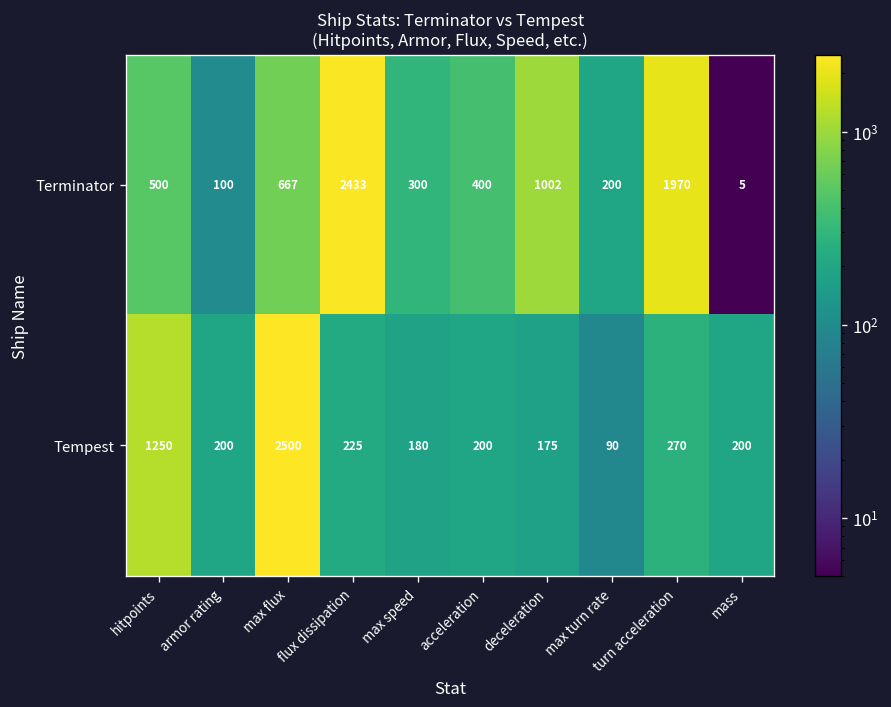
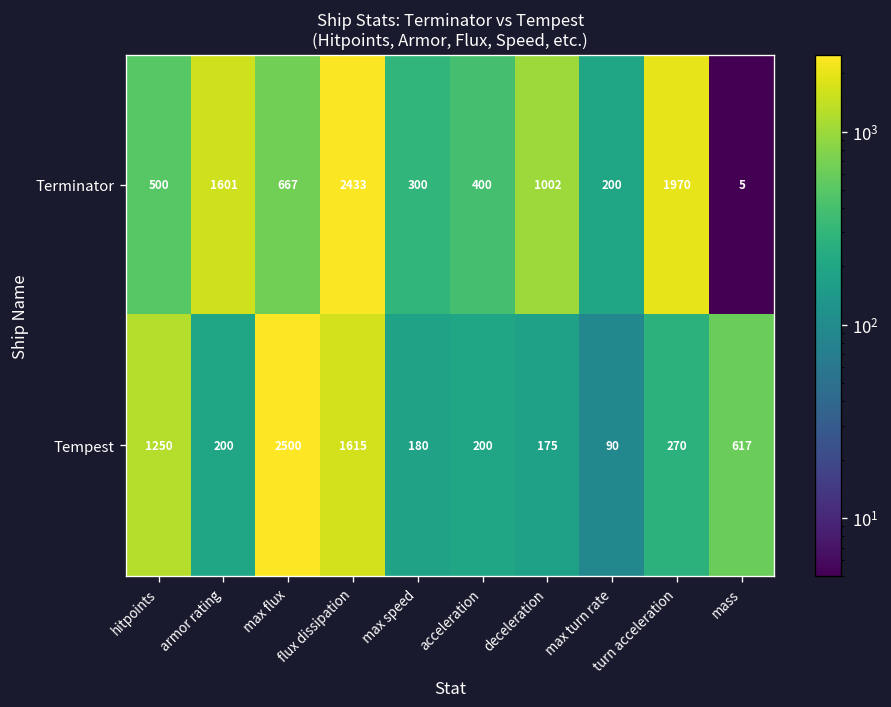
Terminator, armor rating: 100 -> 1601
Tempest, flux dissipation: 225 -> 1615
Tempest, mass: 200 -> 617
